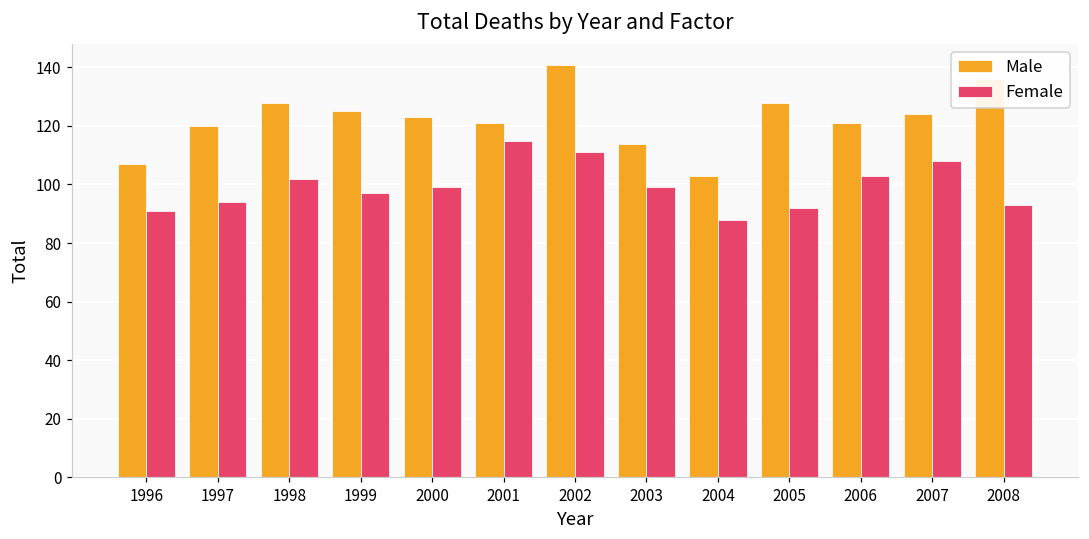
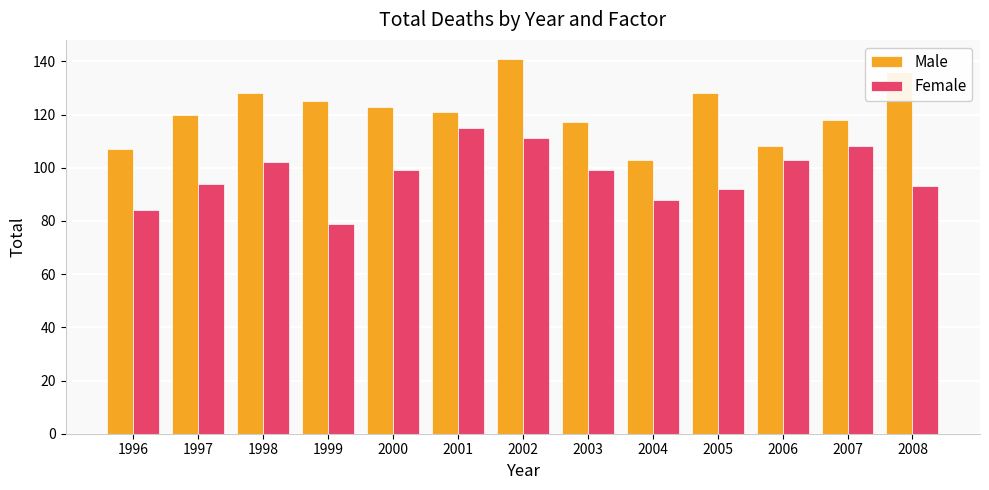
Female, 1996: 91 -> 84
Female, 1999: 97 -> 79
Male, 2003: 114 -> 117
Male, 2006: 121 -> 108
Male, 2007: 124 -> 118
